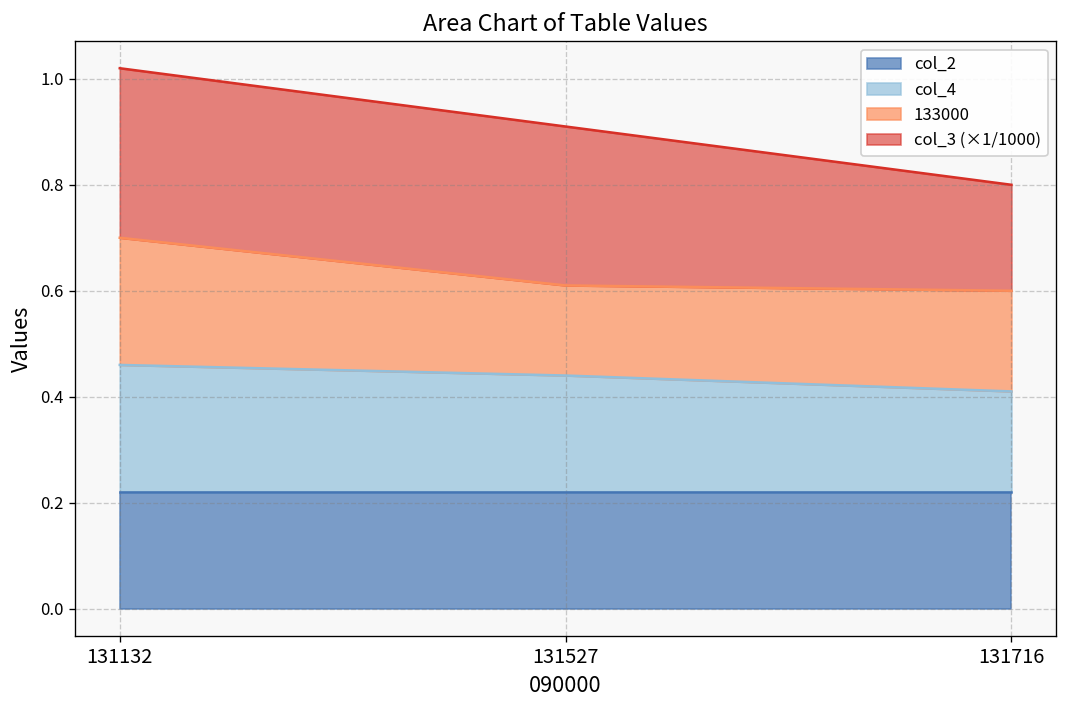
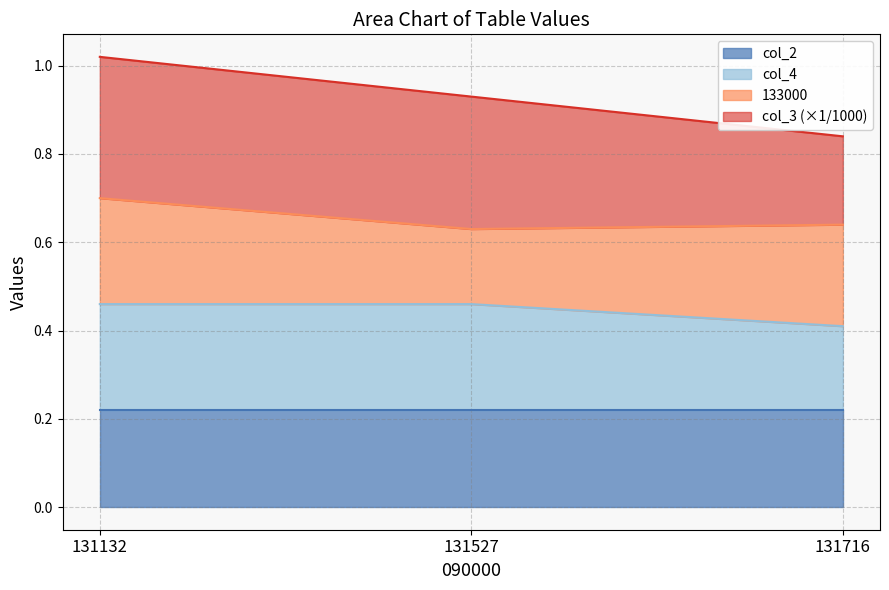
col_4, 131527: 0.22 -> 0.24
133000, 131716: 0.19 -> 0.23
